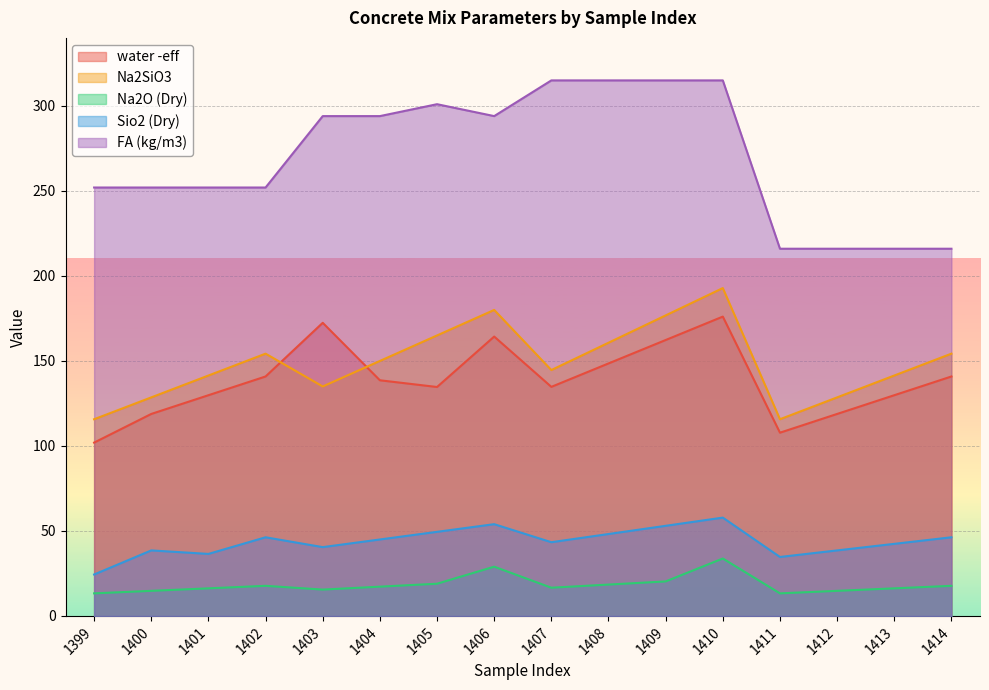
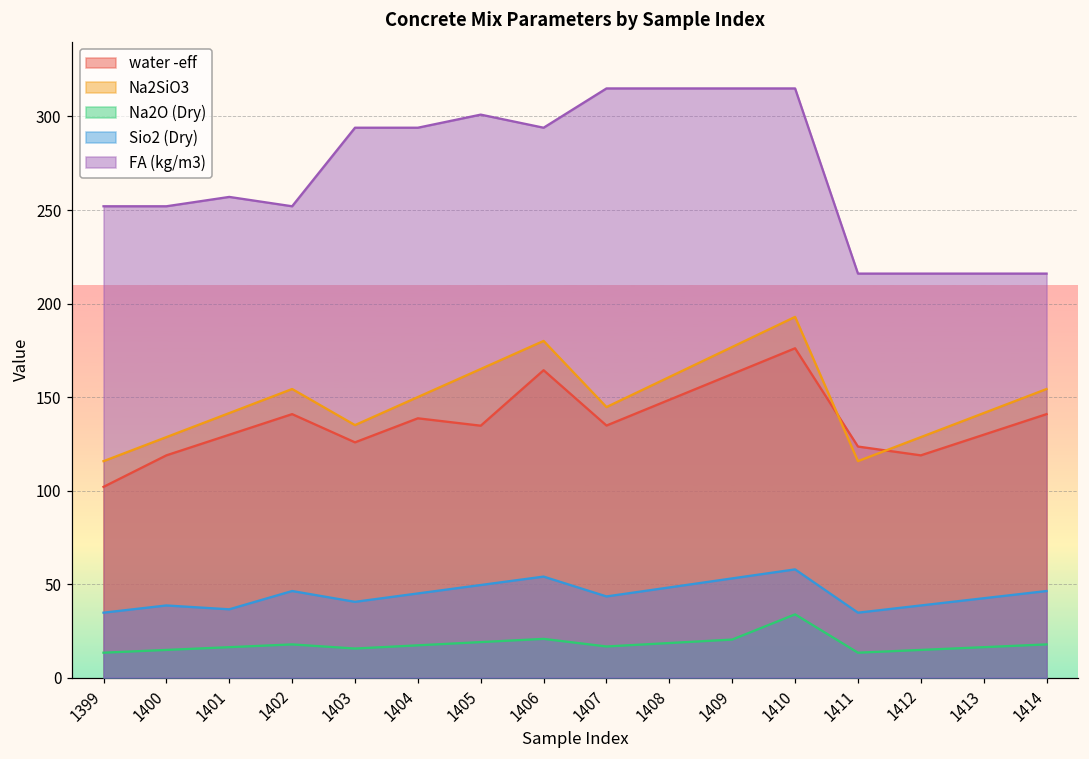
Sio2 (Dry), 1399: 24 -> 35
FA (kg/m3), 1401: 252 -> 257
water -eff, 1403: 172 -> 126
Na2O (Dry), 1406: 29 -> 21
water -eff, 1411: 108 -> 124
